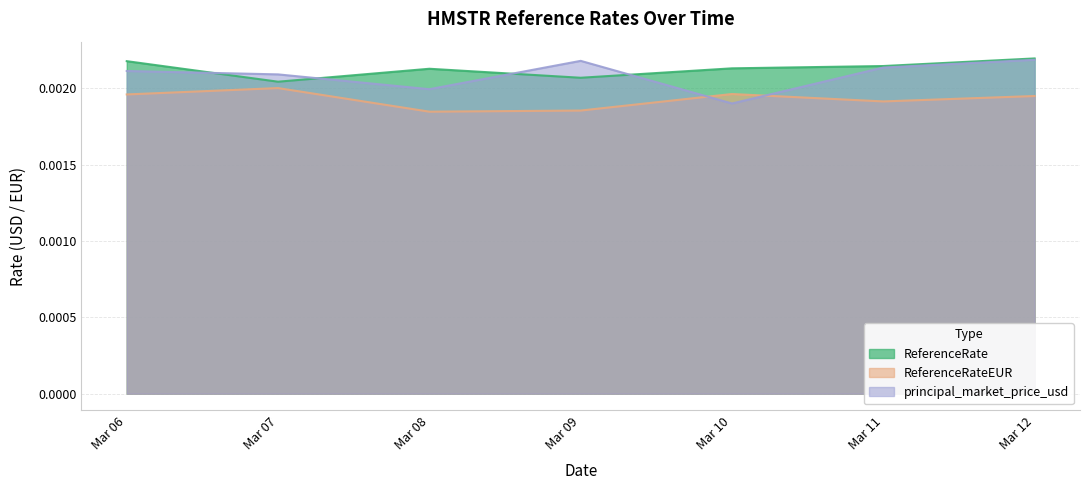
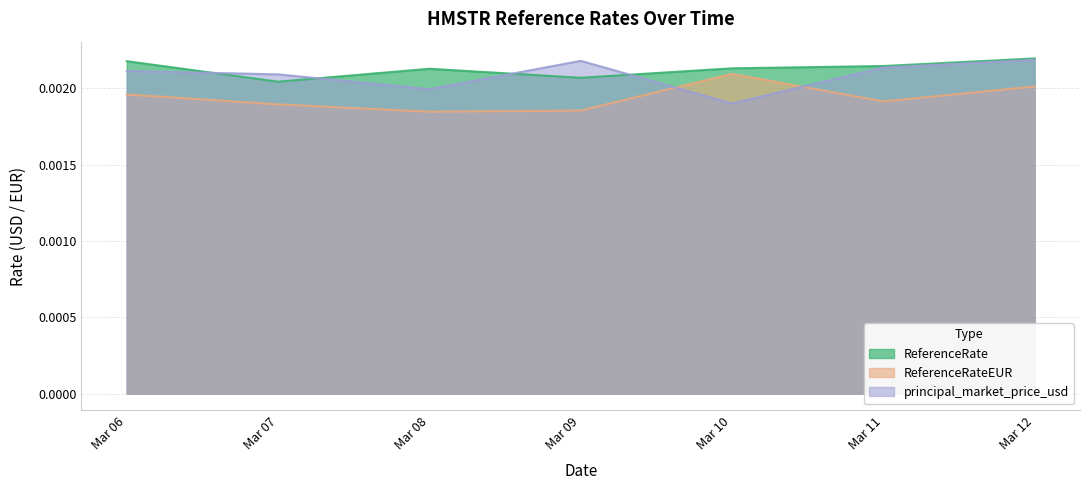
ReferenceRateEUR, Mar 07: 0.00200 -> 0.00189
ReferenceRateEUR, Mar 10: 0.00196 -> 0.00209
ReferenceRateEUR, Mar 12: 0.00195 -> 0.00201
